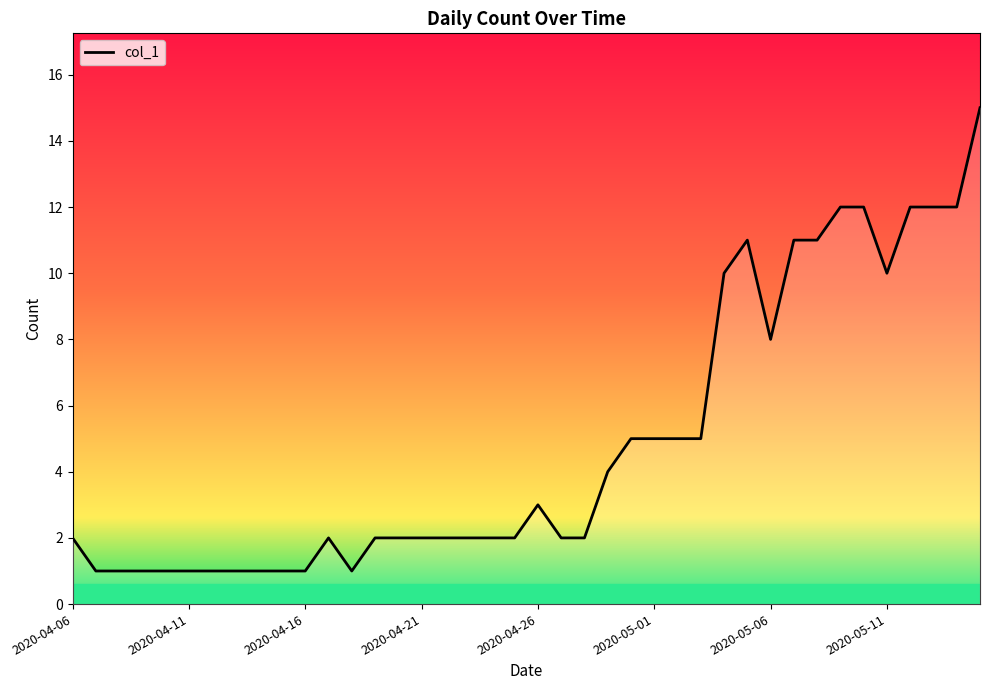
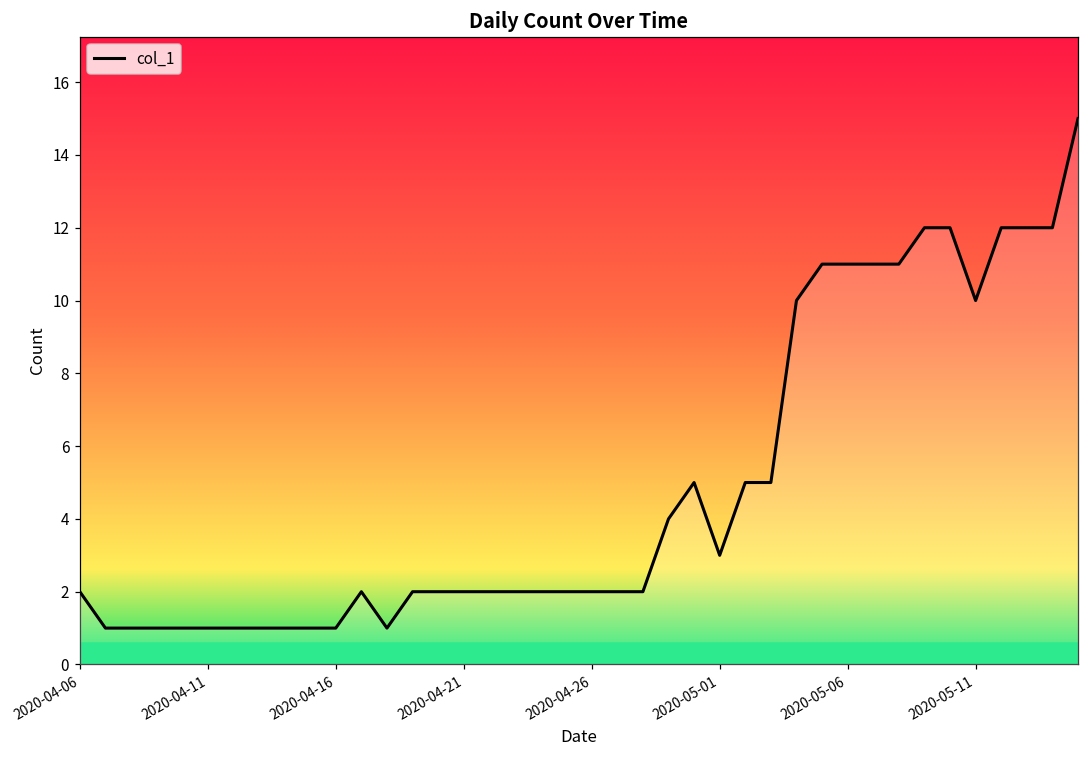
col_1, 2020-04-26: 3 -> 2
col_1, 2020-05-01: 5 -> 3
col_1, 2020-05-06: 8 -> 11
